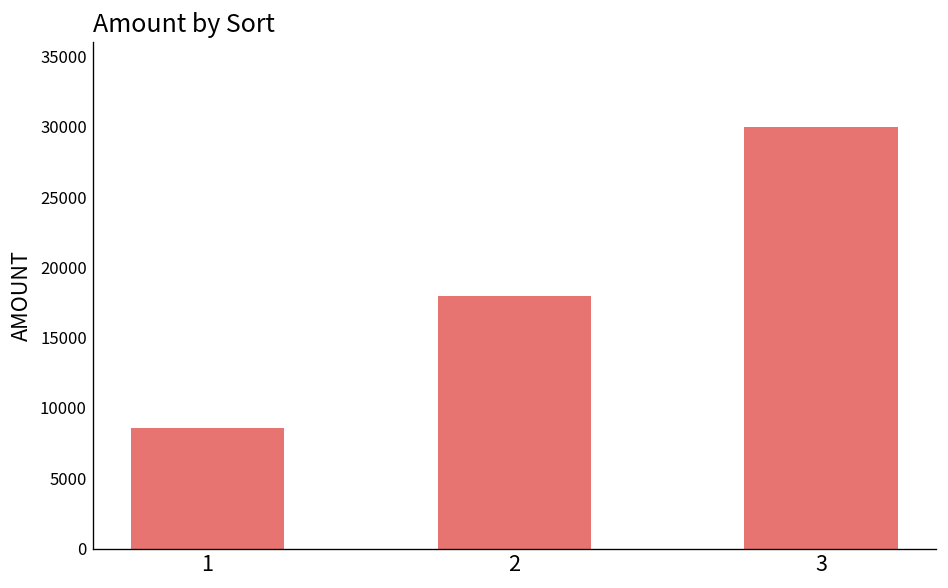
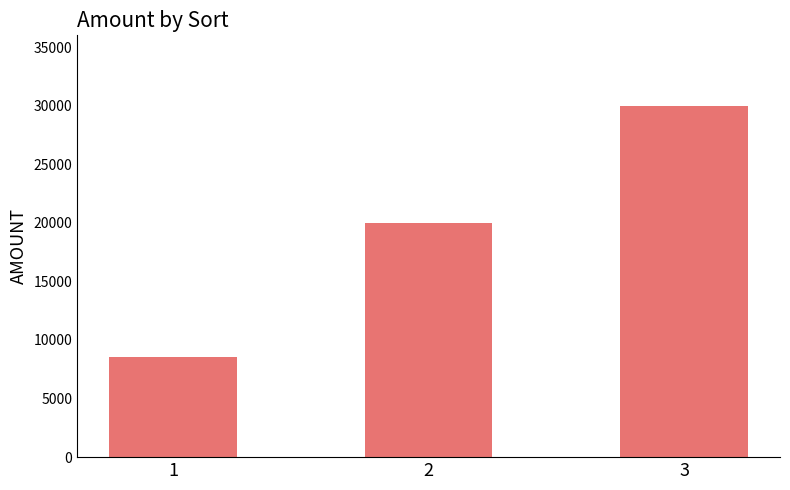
2: 18000 -> 20000
